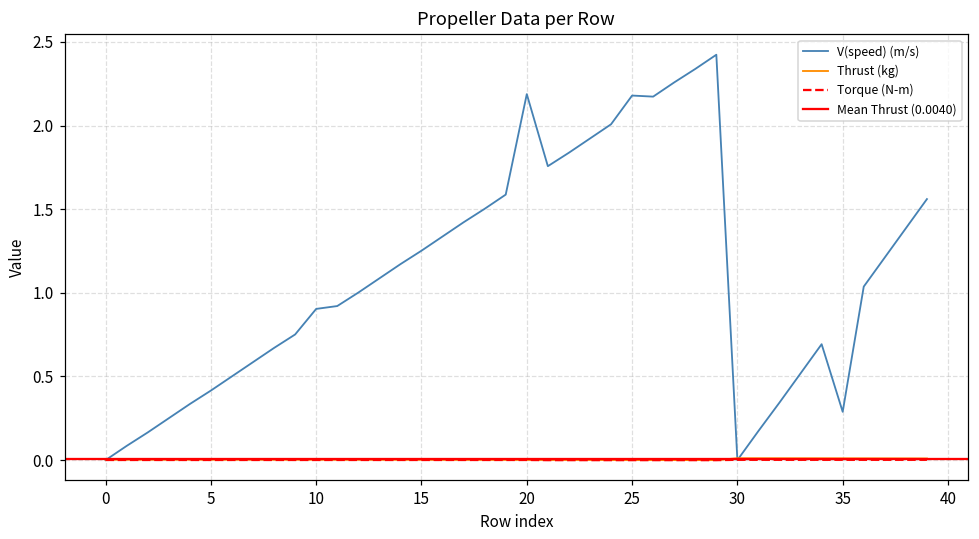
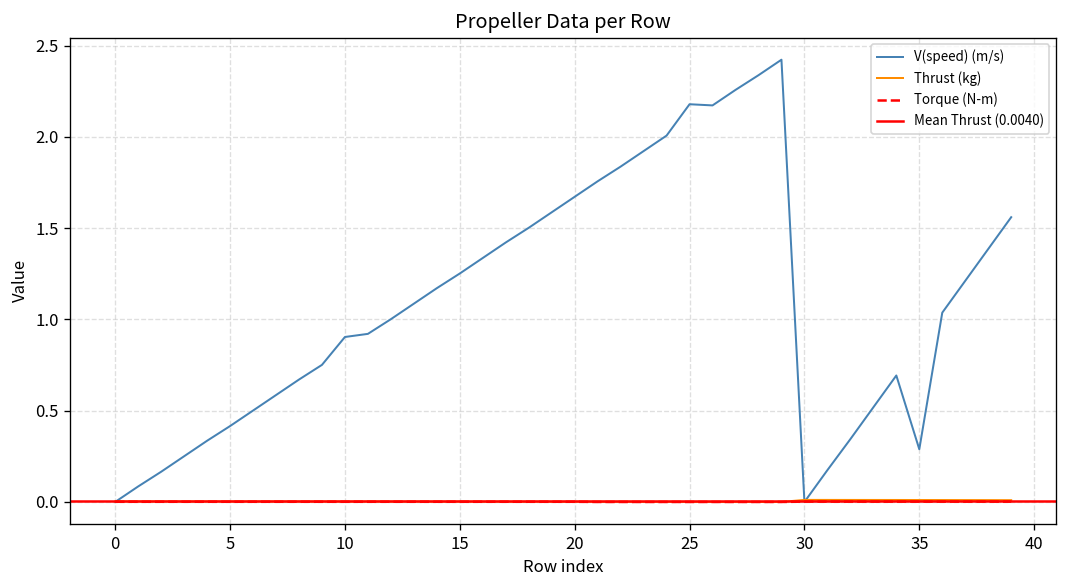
V(speed) (m/s), 20: 2.19 -> 1.67
